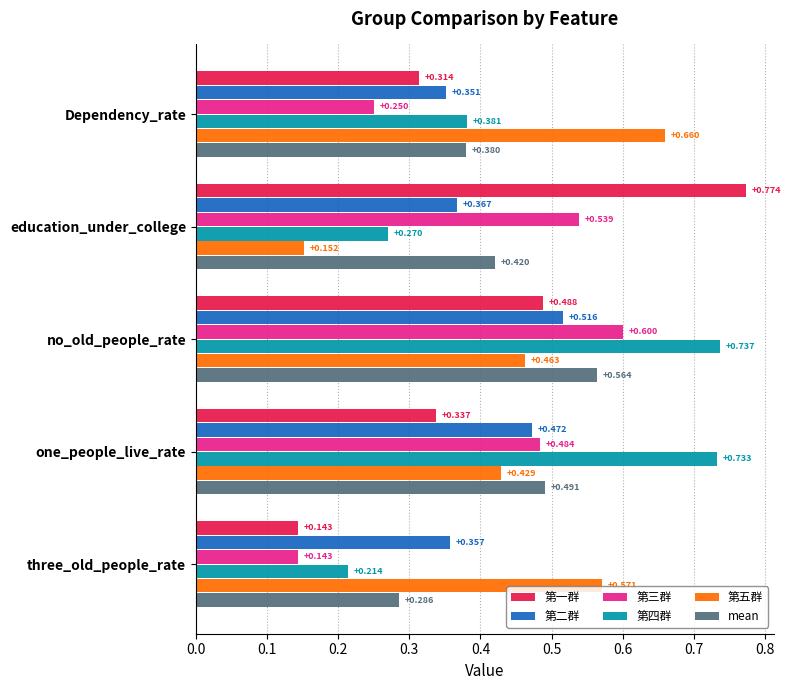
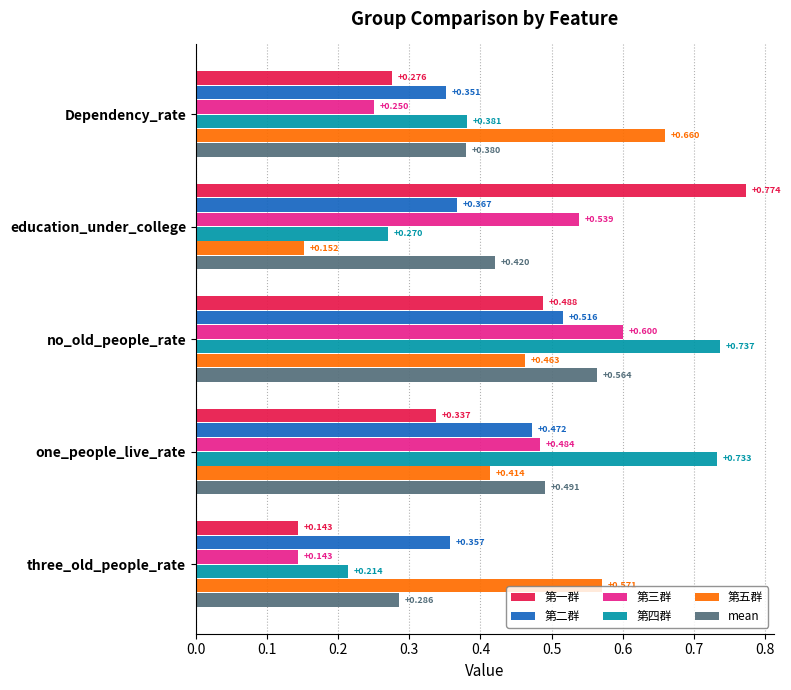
第一群, Dependency_rate: +0.314 -> +0.276
第五群, one_people_live_rate: +0.429 -> +0.414
